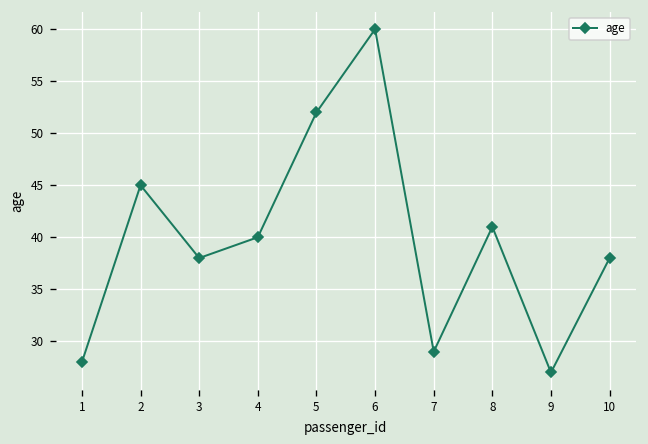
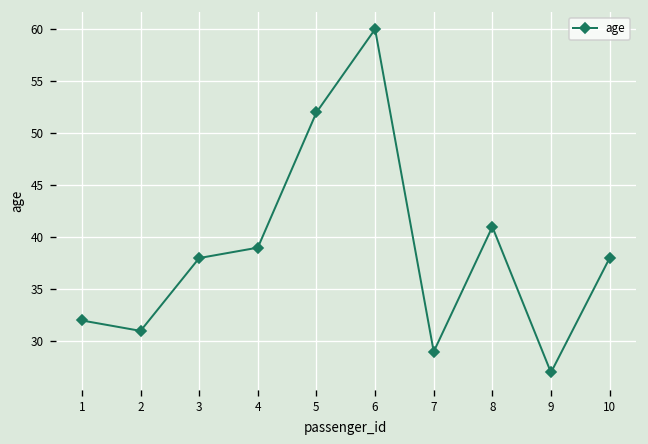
1: 28 -> 32
2: 45 -> 31
4: 40 -> 39
